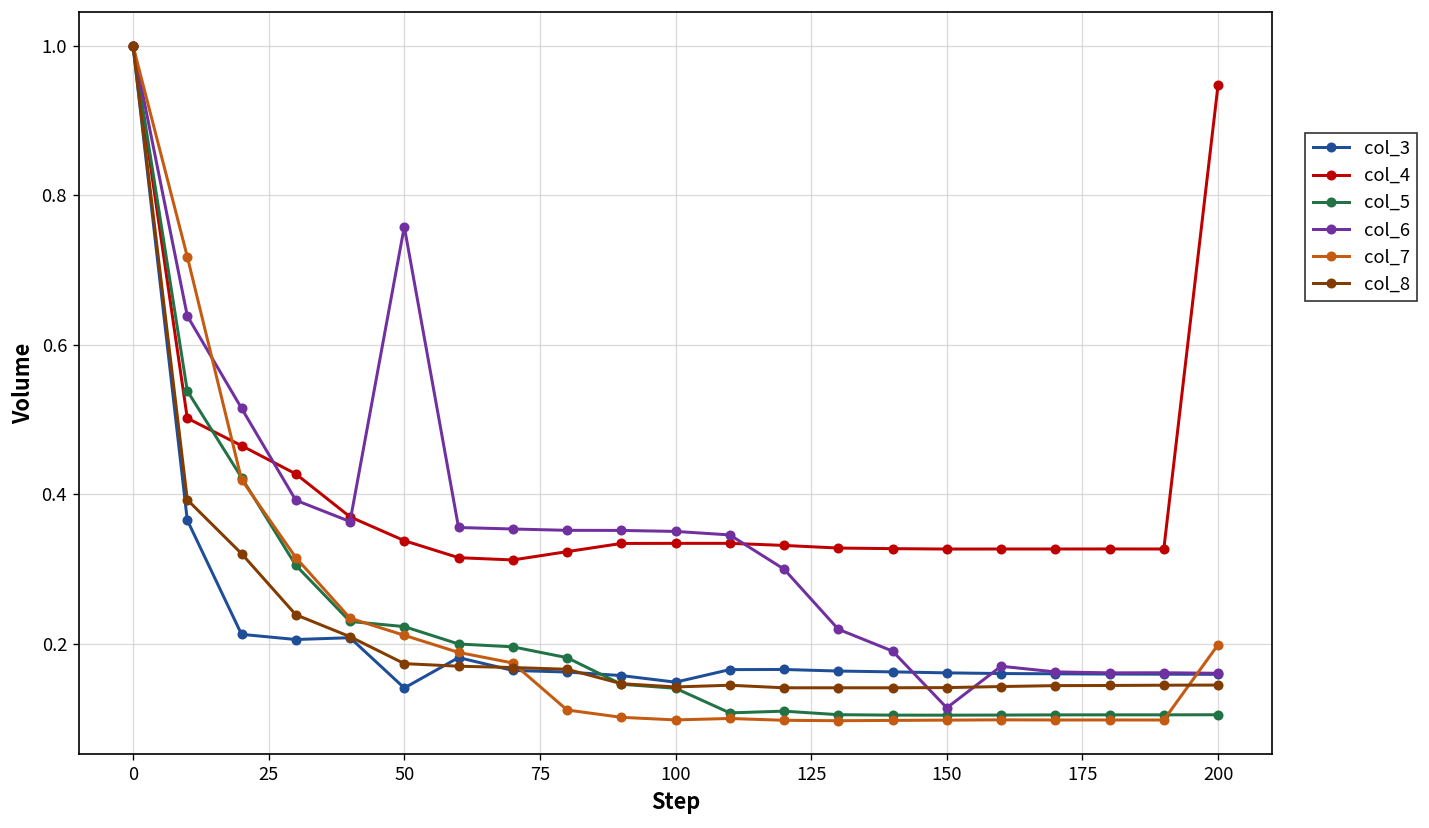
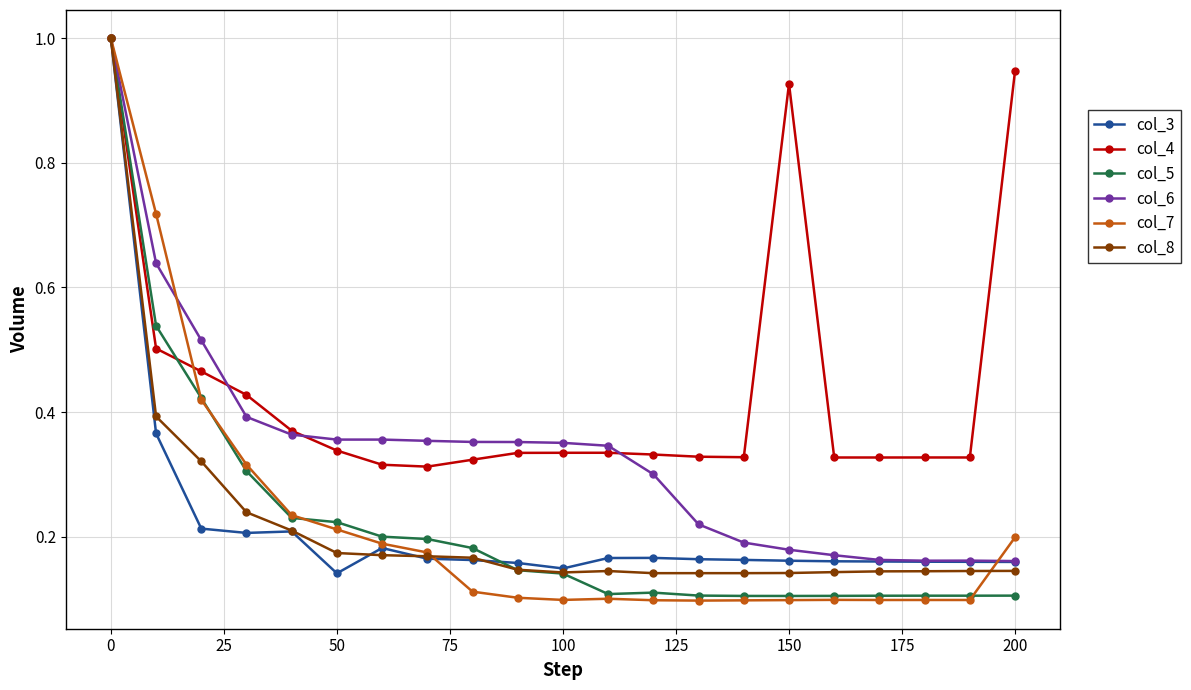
col_6, 50: 0.76 -> 0.36
col_4, 150: 0.33 -> 0.93
col_6, 150: 0.11 -> 0.18
